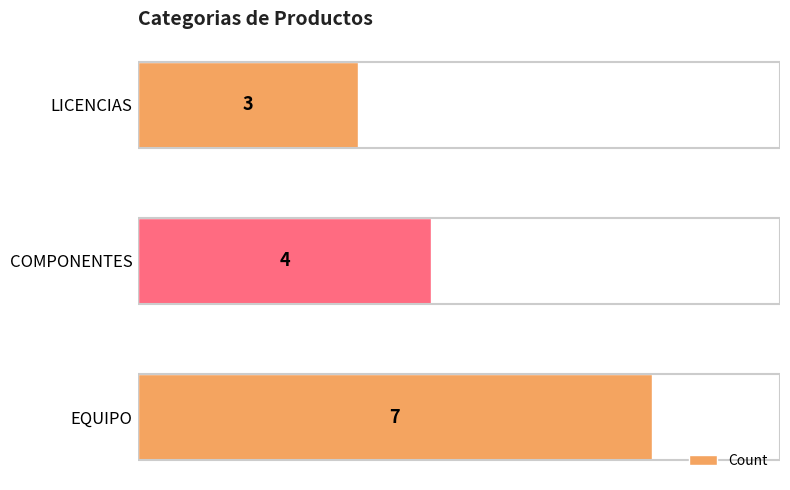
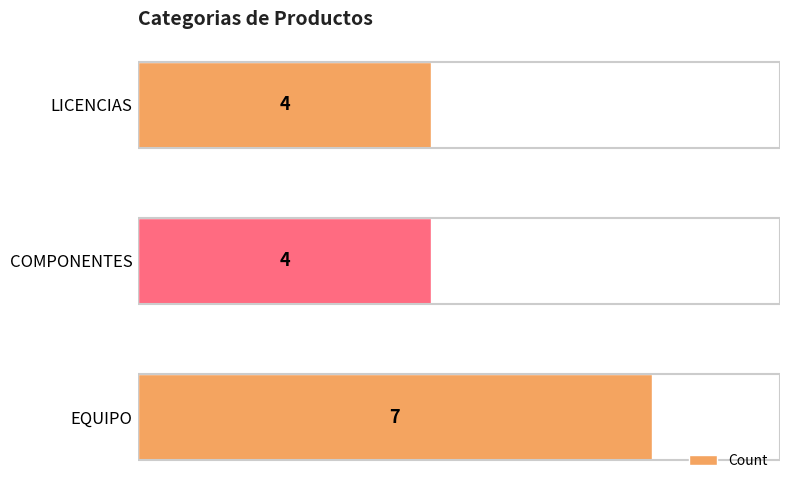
LICENCIAS: 3 -> 4
